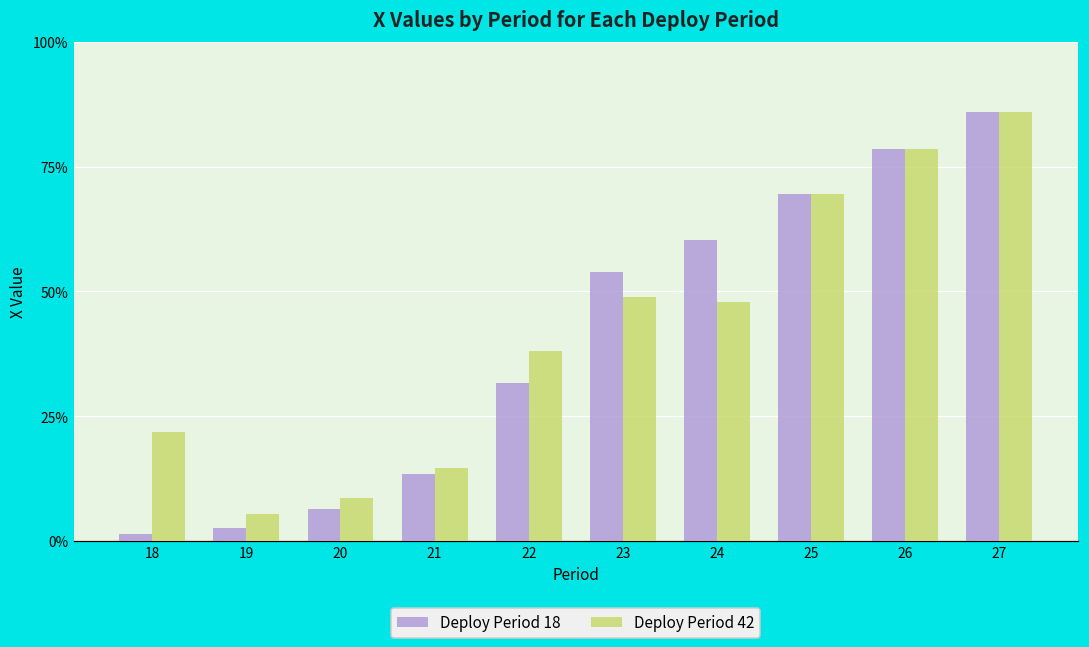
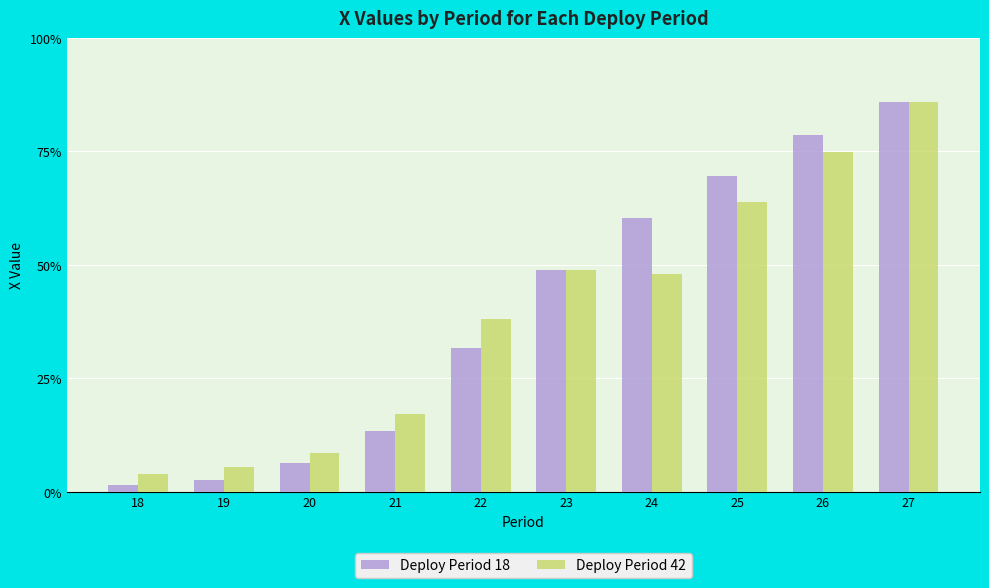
Deploy Period 42, 18: 22% -> 4%
Deploy Period 42, 21: 15% -> 17%
Deploy Period 18, 23: 54% -> 49%
Deploy Period 42, 25: 70% -> 64%
Deploy Period 42, 26: 79% -> 75%
